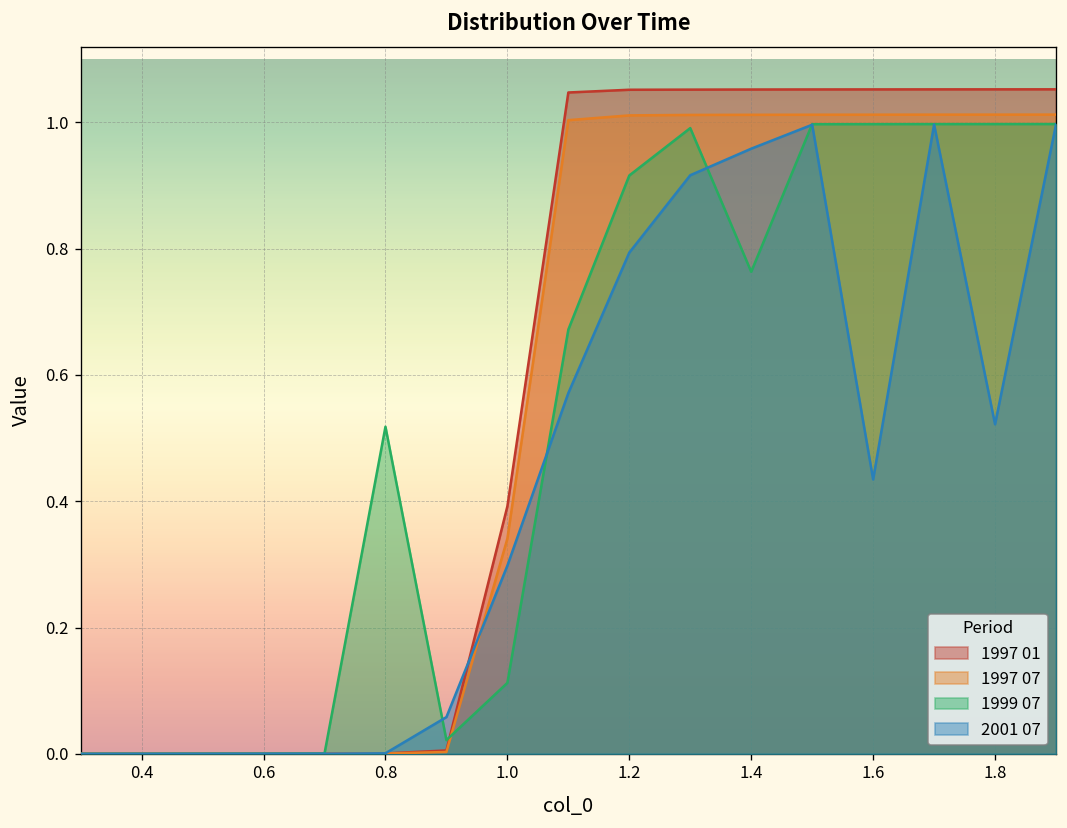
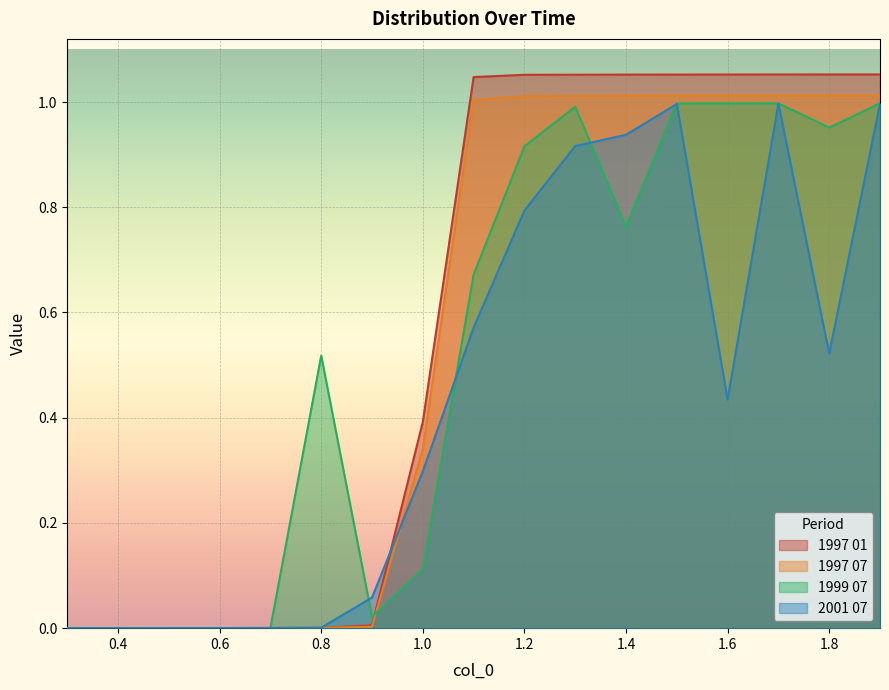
2001 07, 1.4: 0.96 -> 0.94
1999 07, 1.8: 1.00 -> 0.95
